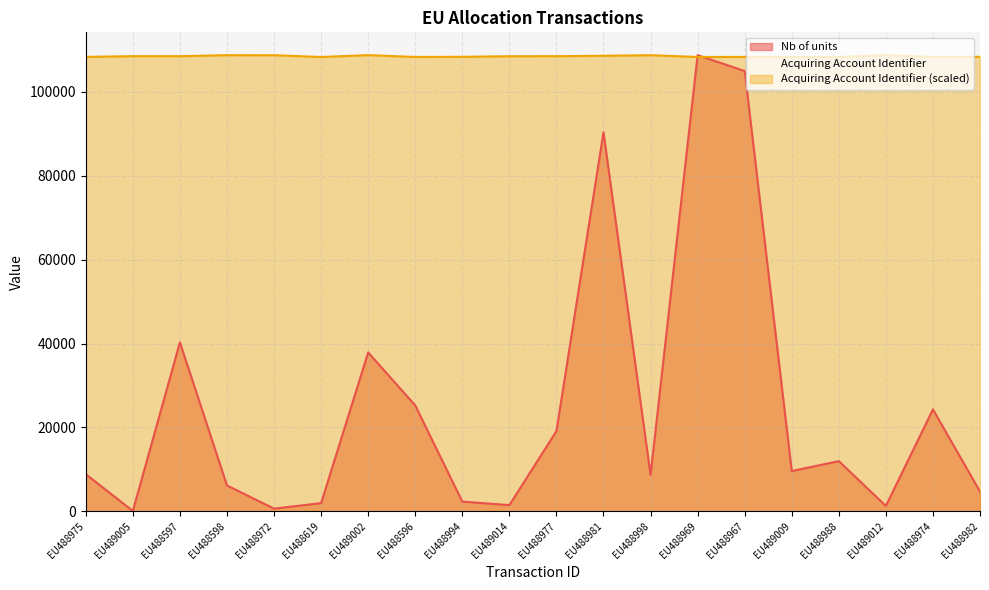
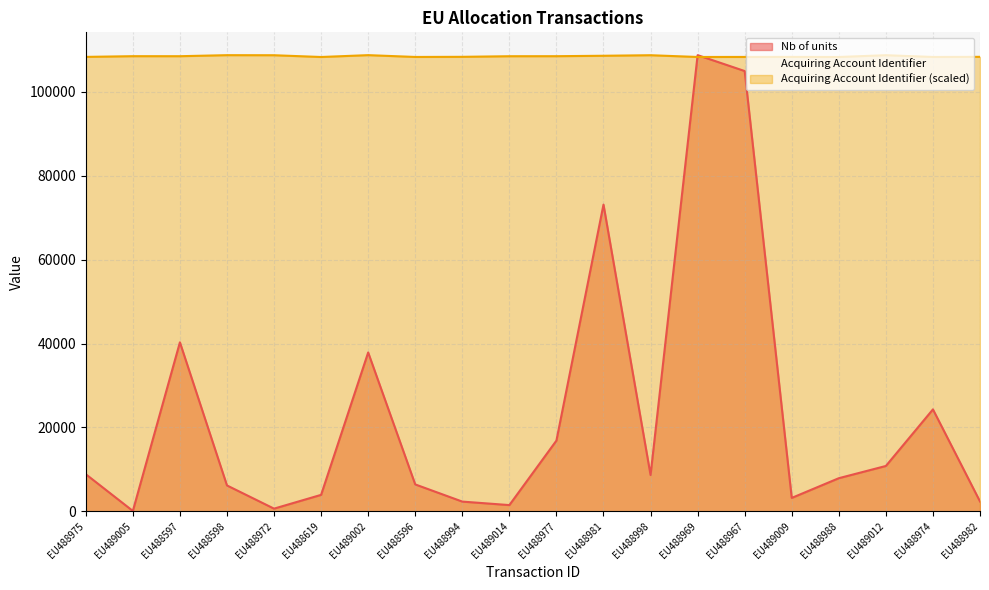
Nb of units, EU488619: 2000 -> 4000
Nb of units, EU488596: 25000 -> 6000
Nb of units, EU488977: 19000 -> 17000
Nb of units, EU488981: 90000 -> 73000
Nb of units, EU489009: 10000 -> 3000
Nb of units, EU488988: 12000 -> 8000
Nb of units, EU489012: 1000 -> 11000
Nb of units, EU488982: 5000 -> 2000
